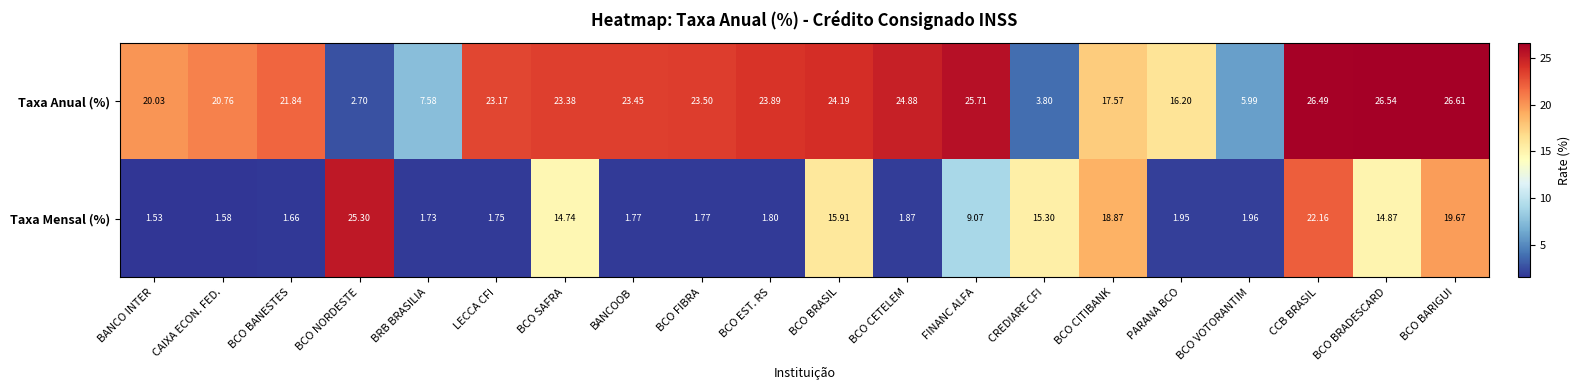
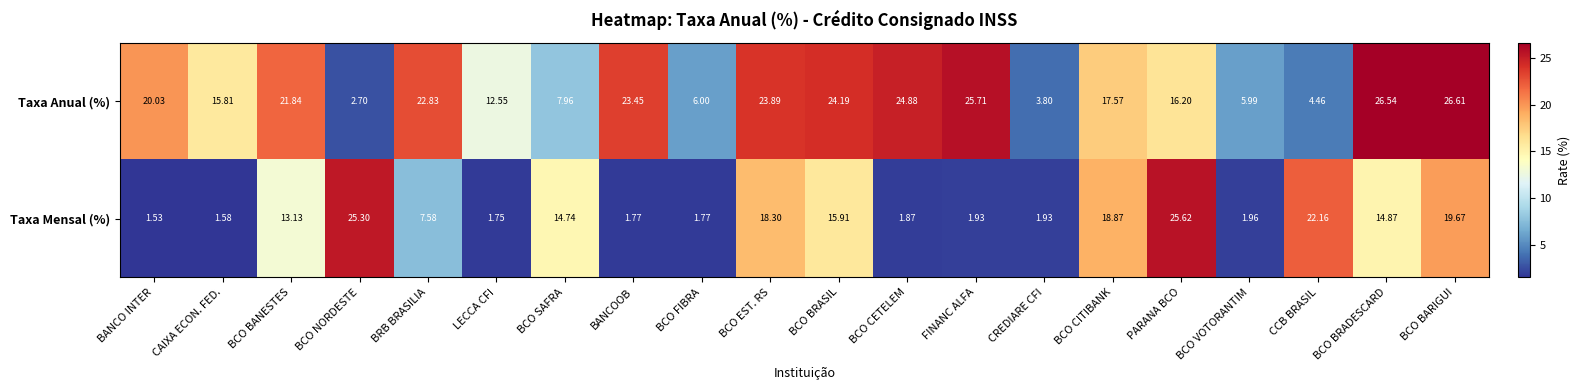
Taxa Anual (%), CAIXA ECON. FED.: 20.76 -> 15.81
Taxa Anual (%), BRB BRASILIA: 7.58 -> 22.83
Taxa Anual (%), LECCA CFI: 23.17 -> 12.55
Taxa Anual (%), BCO SAFRA: 23.38 -> 7.96
Taxa Anual (%), BCO FIBRA: 23.50 -> 6.00
Taxa Anual (%), CCB BRASIL: 26.49 -> 4.46
Taxa Mensal (%), BCO BANESTES: 1.66 -> 13.13
Taxa Mensal (%), BRB BRASILIA: 1.73 -> 7.58
Taxa Mensal (%), BCO EST. RS: 1.80 -> 18.30
Taxa Mensal (%), FINANC ALFA: 9.07 -> 1.93
Taxa Mensal (%), CREDIARE CFI: 15.30 -> 1.93
Taxa Mensal (%), PARANA BCO: 1.95 -> 25.62
